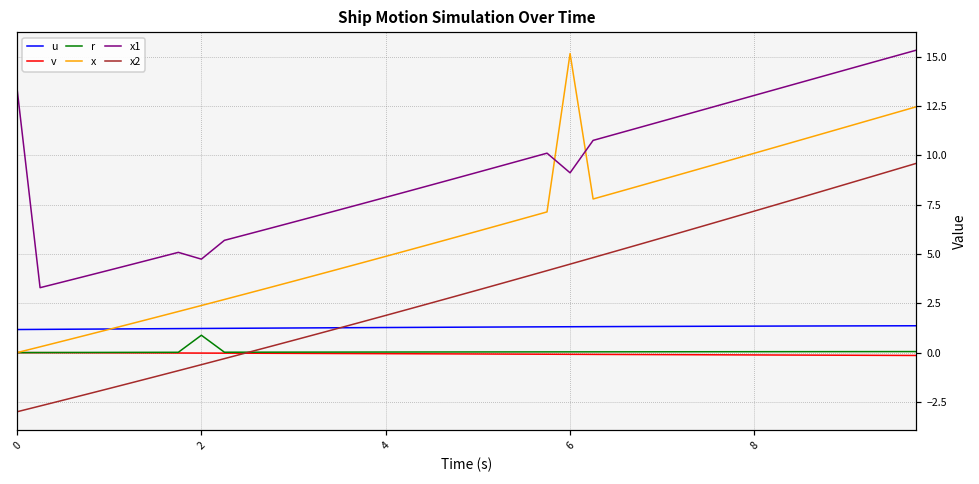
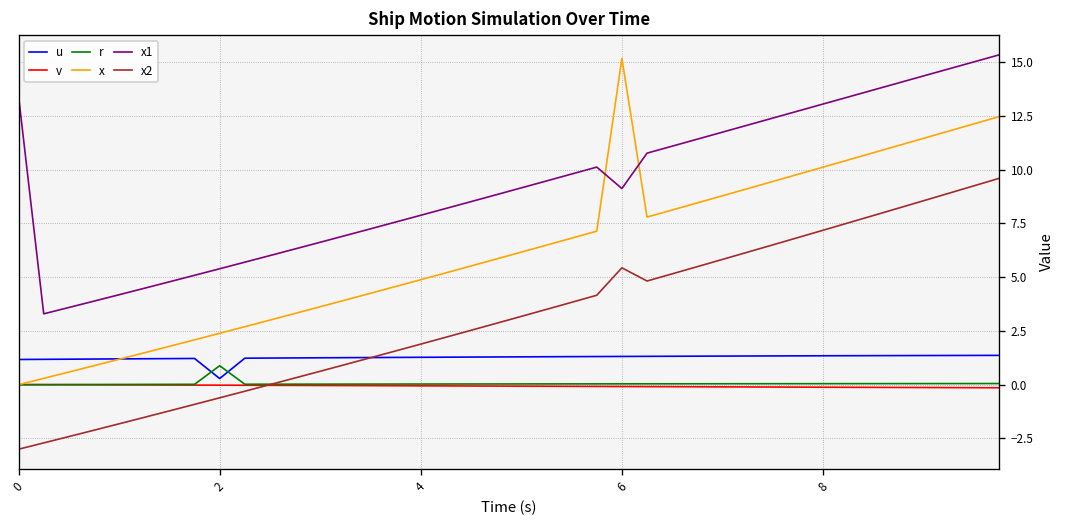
u, 2: 1.2 -> 0.3
x1, 2: 4.7 -> 5.4
x2, 6: 4.5 -> 5.4
